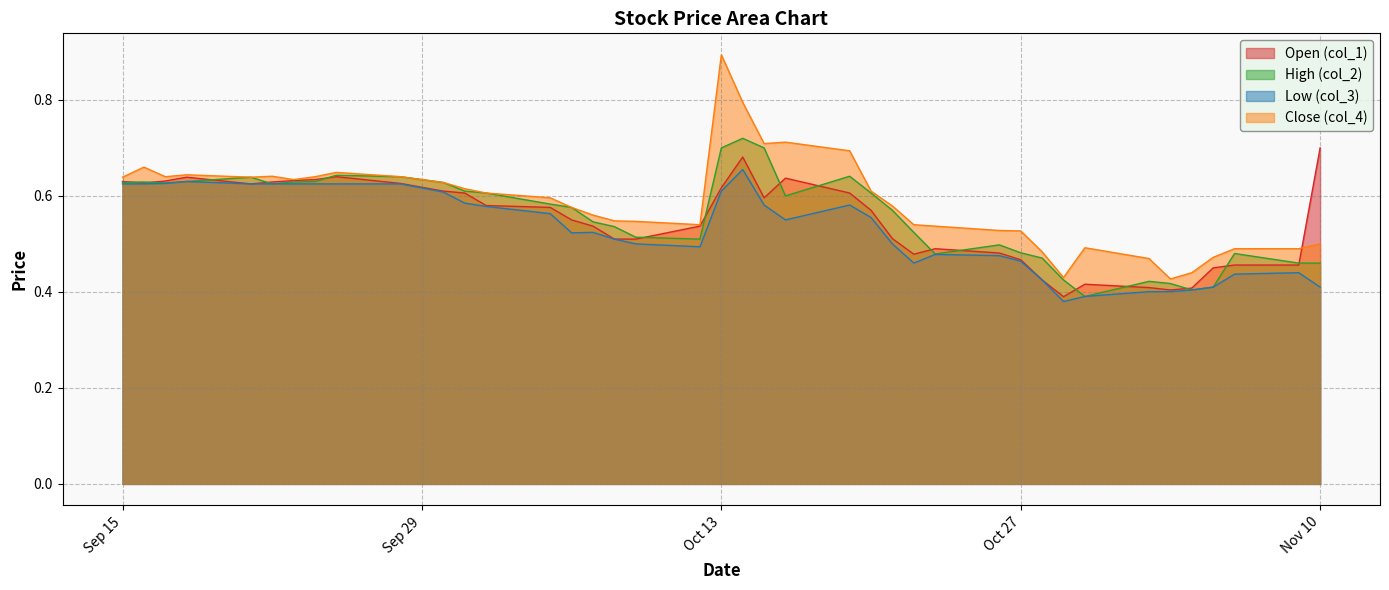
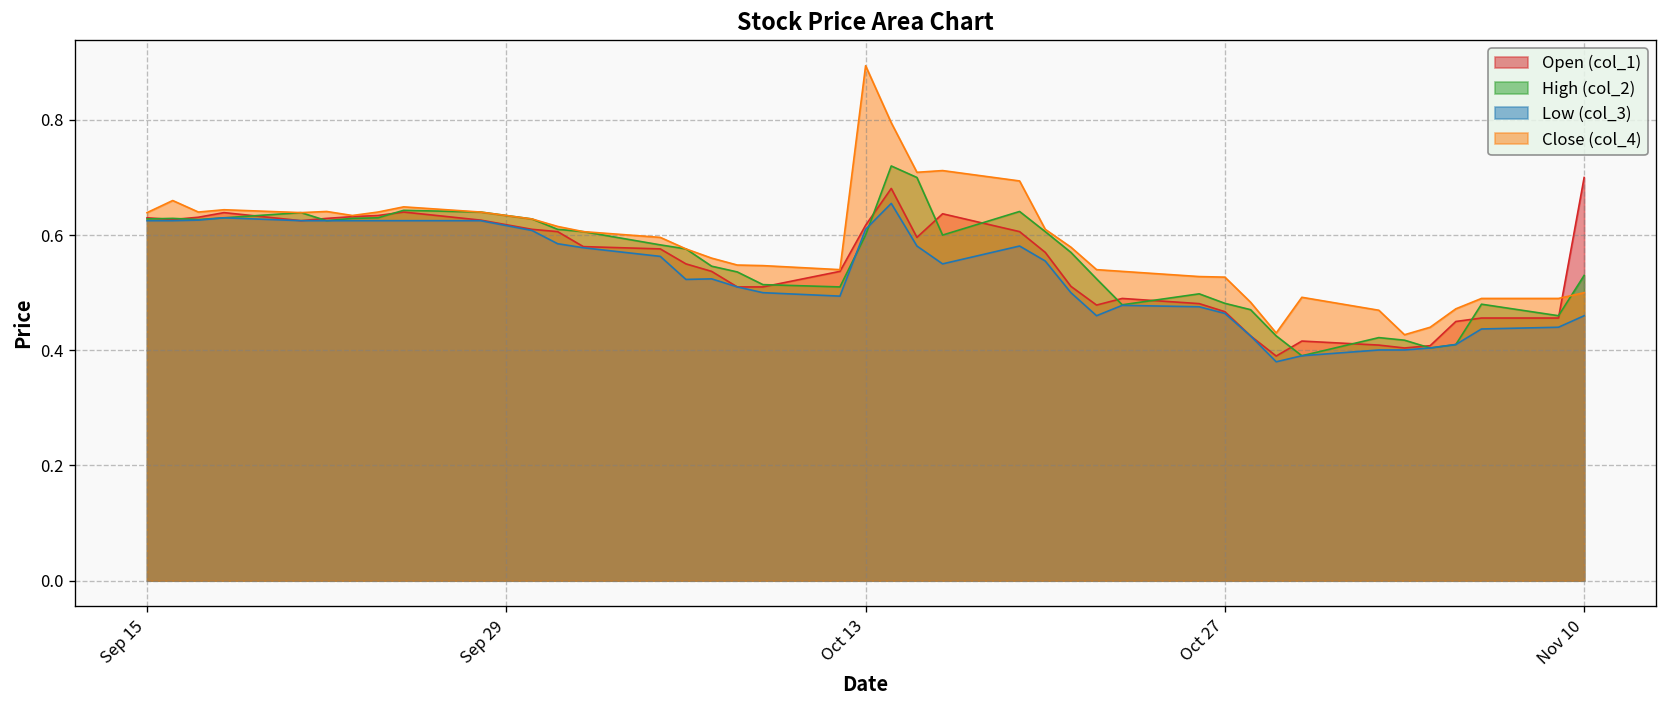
High (col_2), Oct 13: 0.7 -> 0.6
High (col_2), Nov 10: 0.46 -> 0.53
Low (col_3), Nov 10: 0.41 -> 0.46
